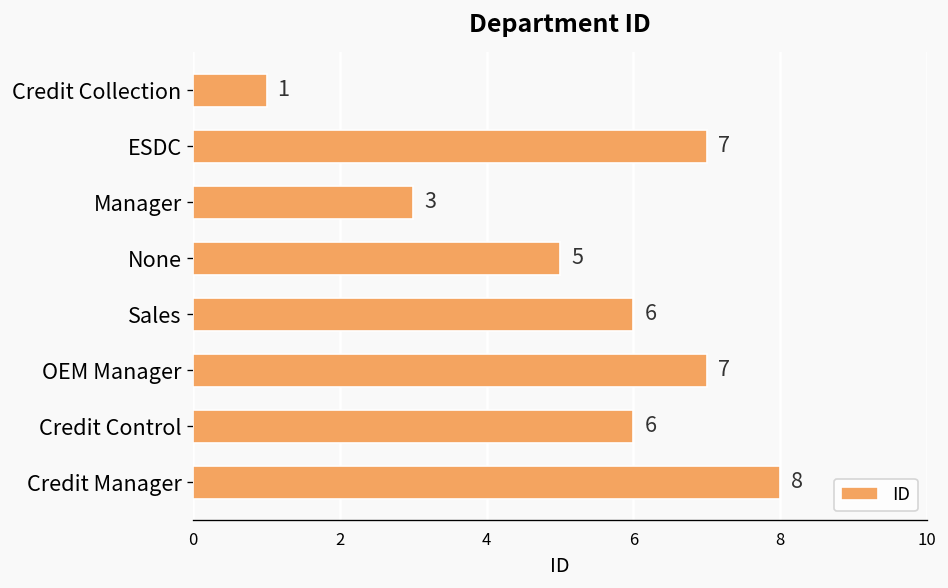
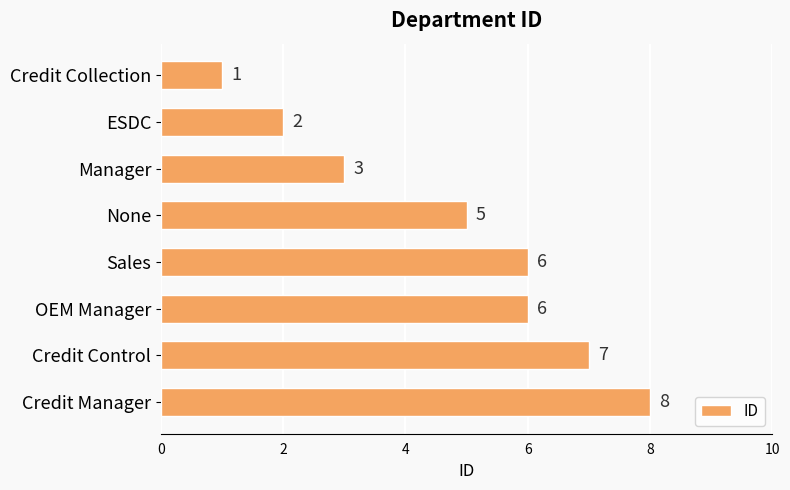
ESDC: 7 -> 2
OEM Manager: 7 -> 6
Credit Control: 6 -> 7
